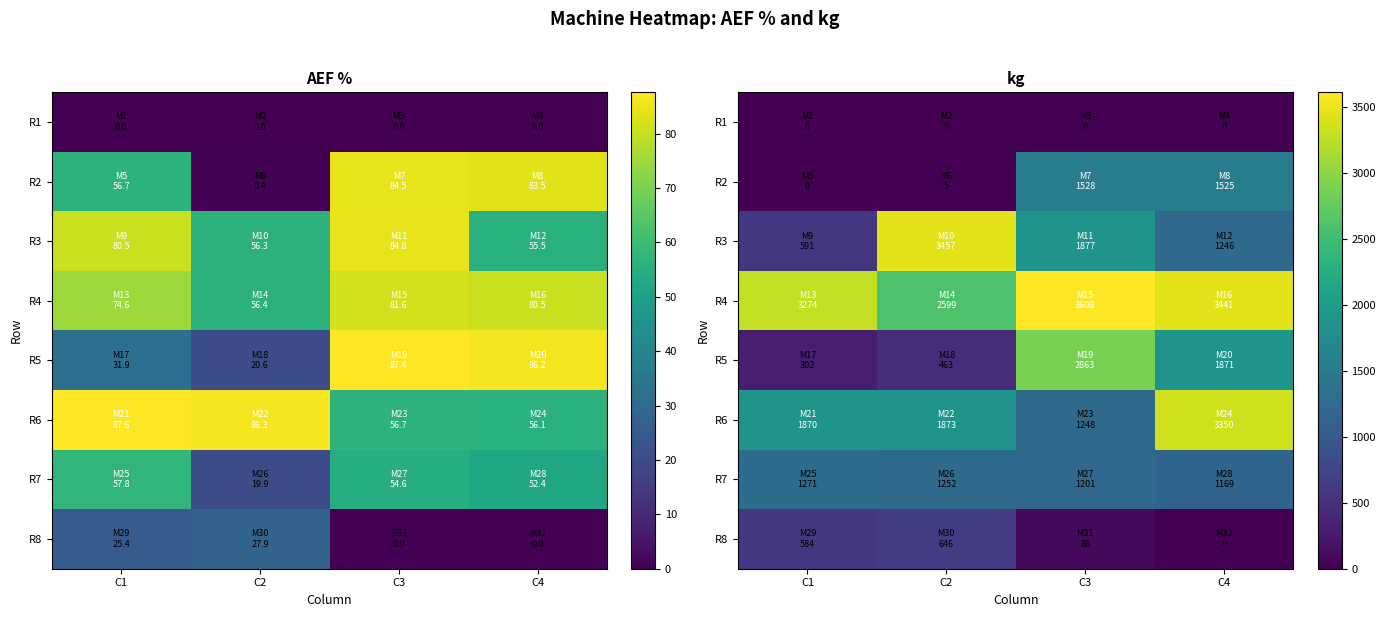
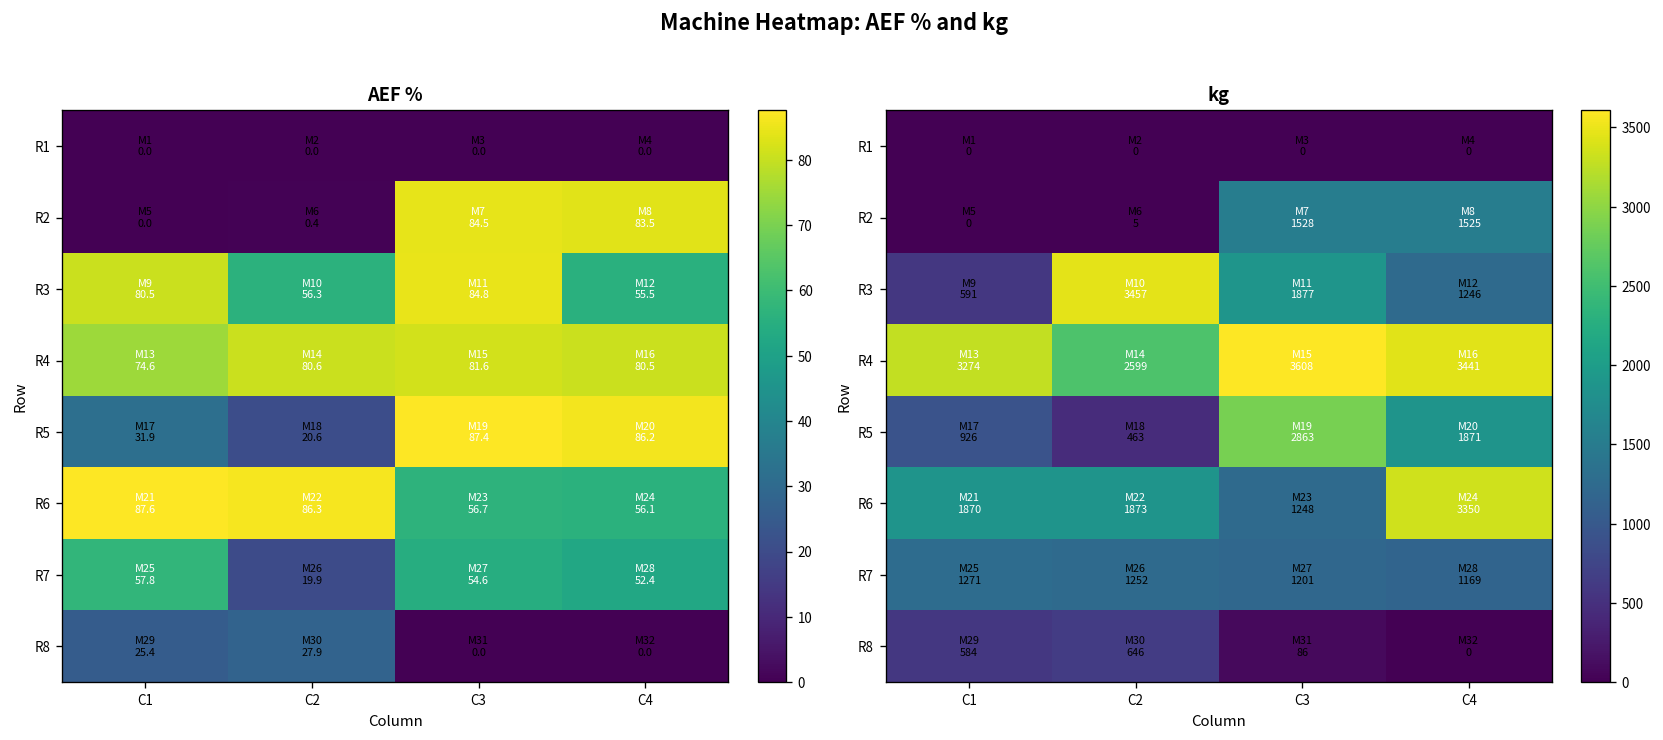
AEF %, R2, C1: 56.7 -> 0.0
AEF %, R4, C2: 56.4 -> 80.6
kg, R5, C1: 302 -> 926
